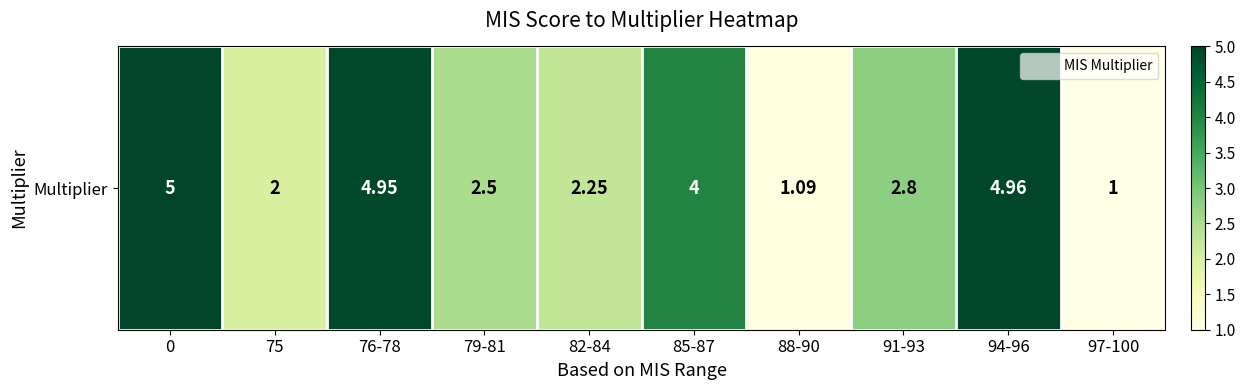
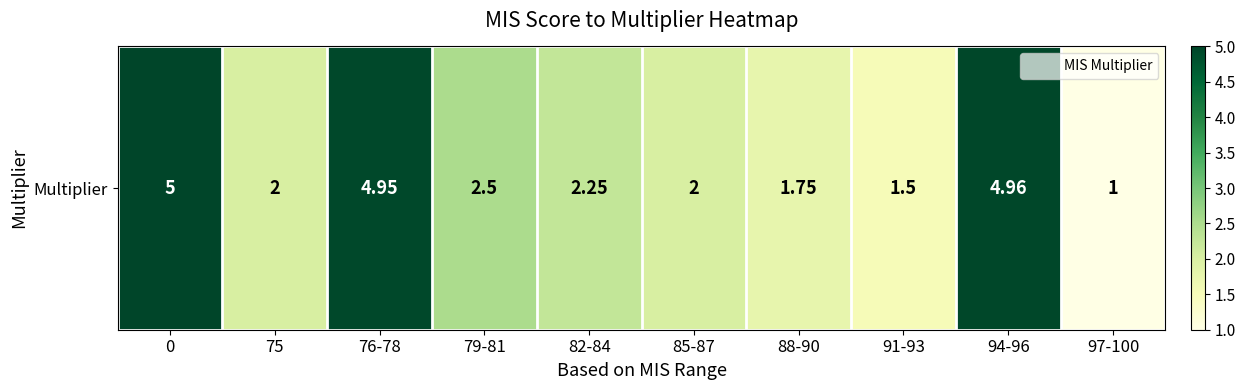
Multiplier, 85-87: 4 -> 2
Multiplier, 88-90: 1.09 -> 1.75
Multiplier, 91-93: 2.8 -> 1.5
